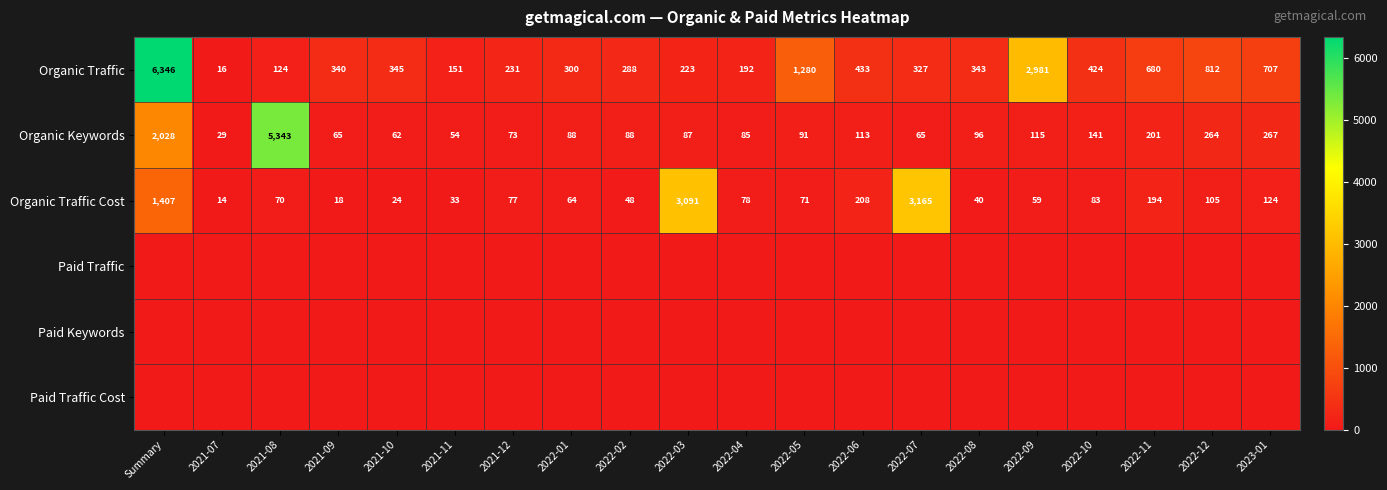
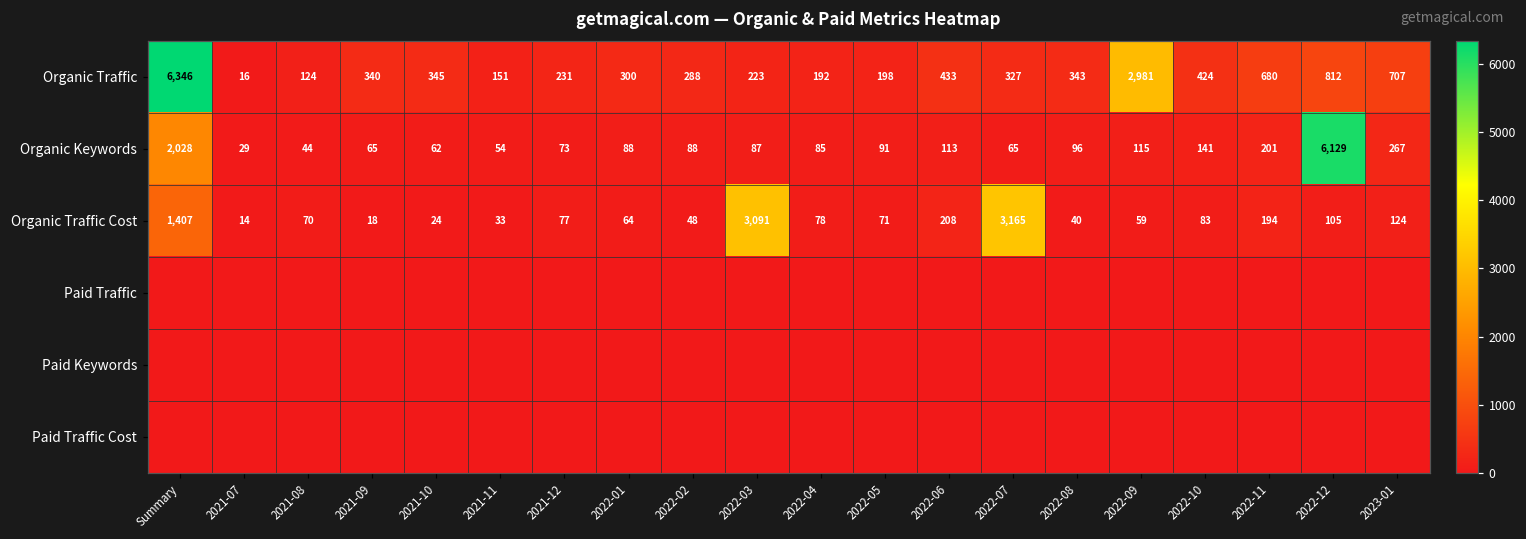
Organic Traffic, 2022-05: 1,280 -> 198
Organic Keywords, 2021-08: 5,343 -> 44
Organic Keywords, 2022-12: 264 -> 6,129
